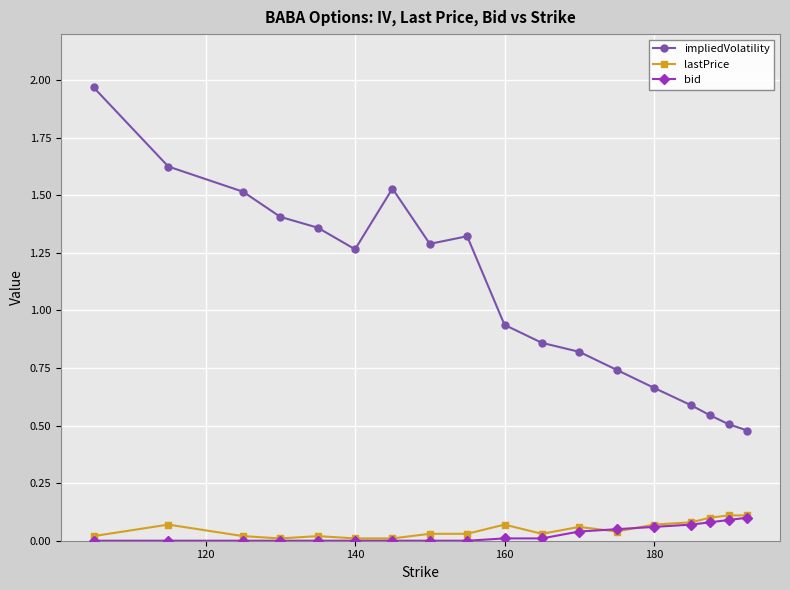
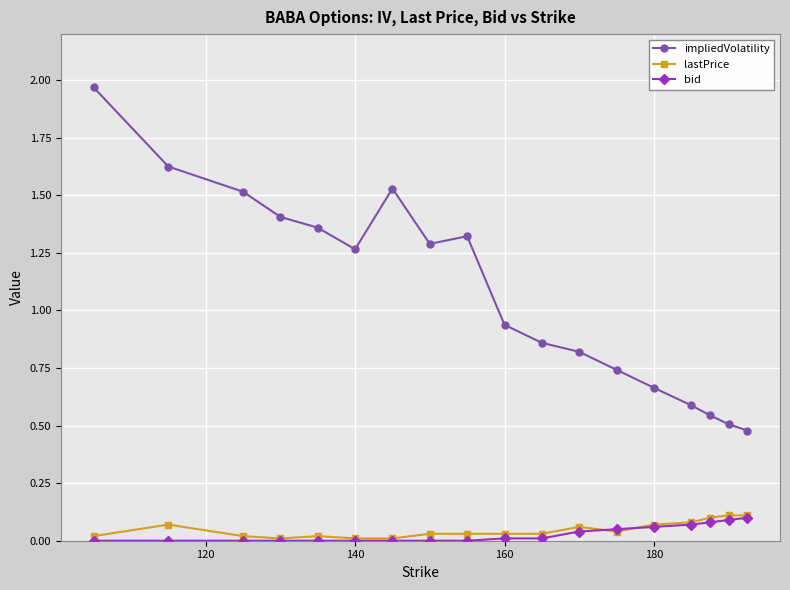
lastPrice, 160: 0.07 -> 0.03
